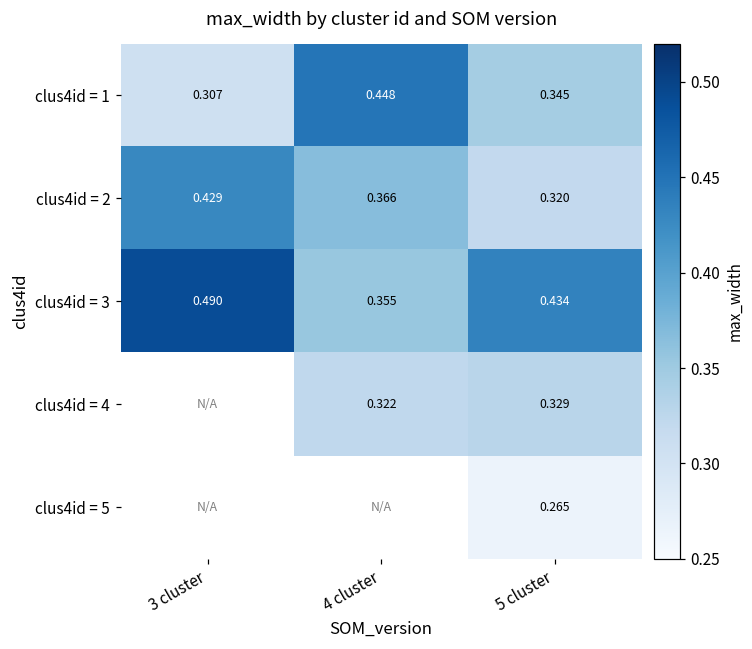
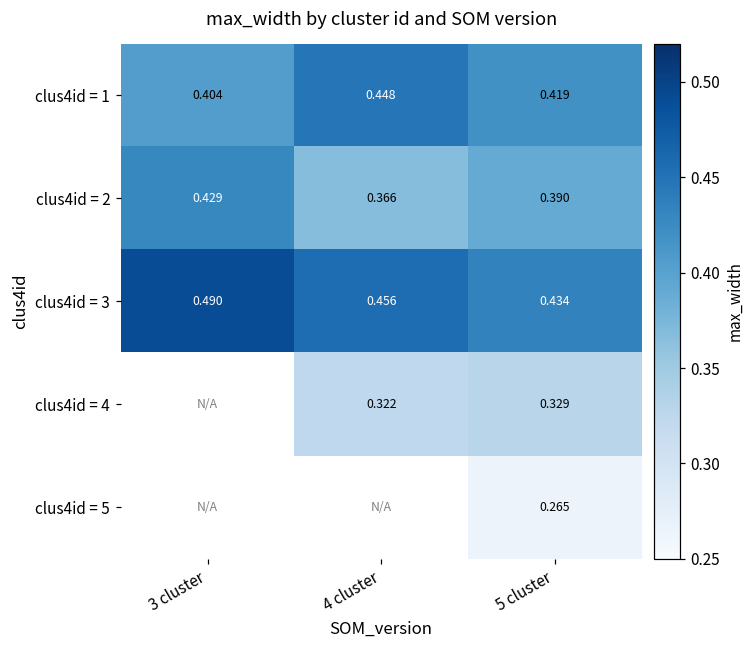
clus4id = 1, 3 cluster: 0.307 -> 0.404
clus4id = 1, 5 cluster: 0.345 -> 0.419
clus4id = 2, 5 cluster: 0.320 -> 0.390
clus4id = 3, 4 cluster: 0.355 -> 0.456
